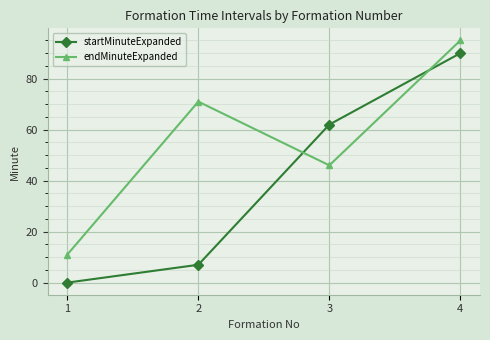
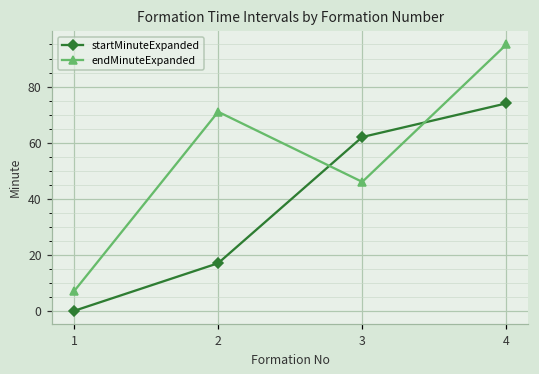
endMinuteExpanded, 1: 11 -> 7
startMinuteExpanded, 2: 7 -> 17
startMinuteExpanded, 4: 90 -> 74
